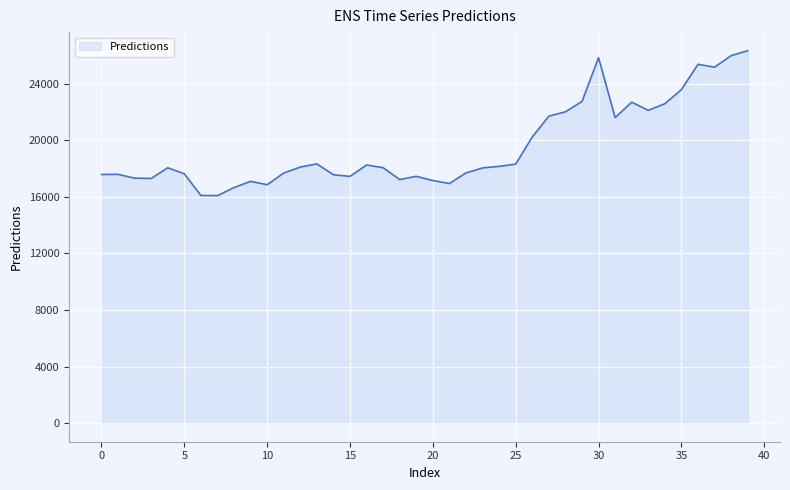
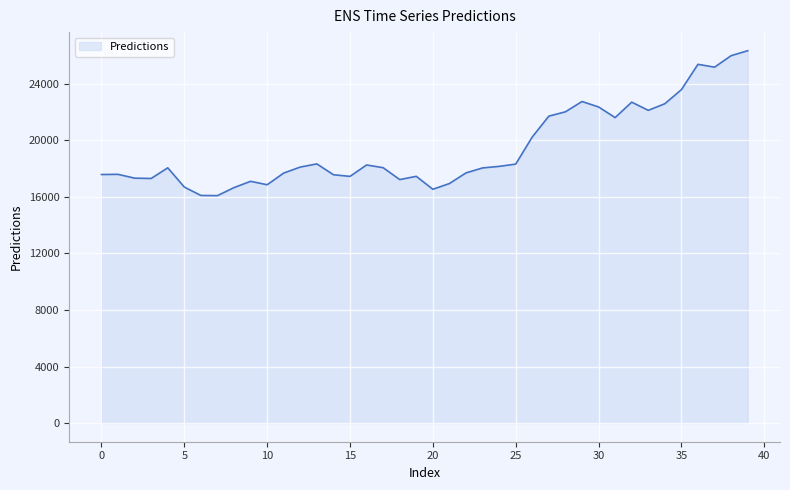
5: 17600 -> 16700
20: 17100 -> 16500
30: 25800 -> 22300
